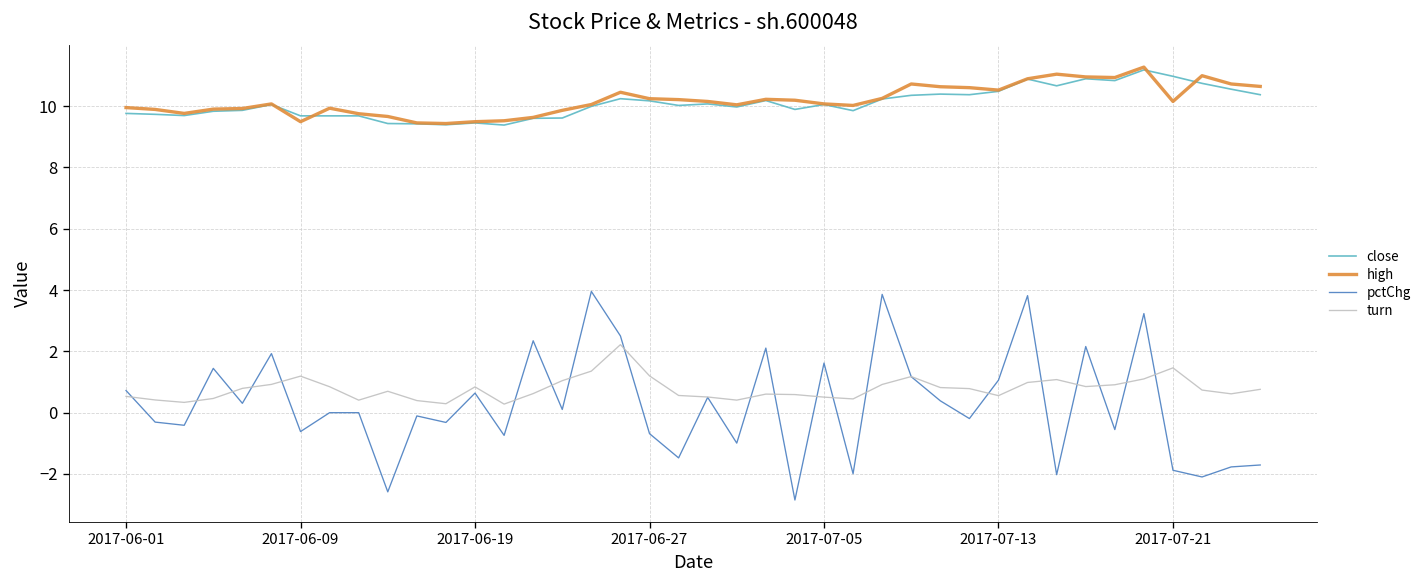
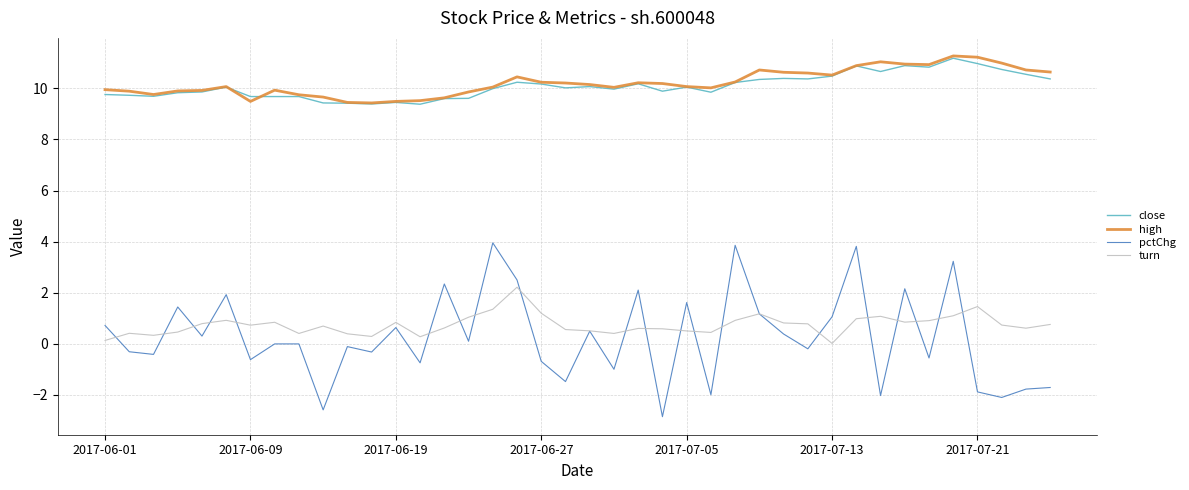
turn, 2017-06-01: 0.5 -> 0.1
turn, 2017-06-09: 1.2 -> 0.7
turn, 2017-07-13: 0.6 -> 0.0
high, 2017-07-21: 10.2 -> 11.2
